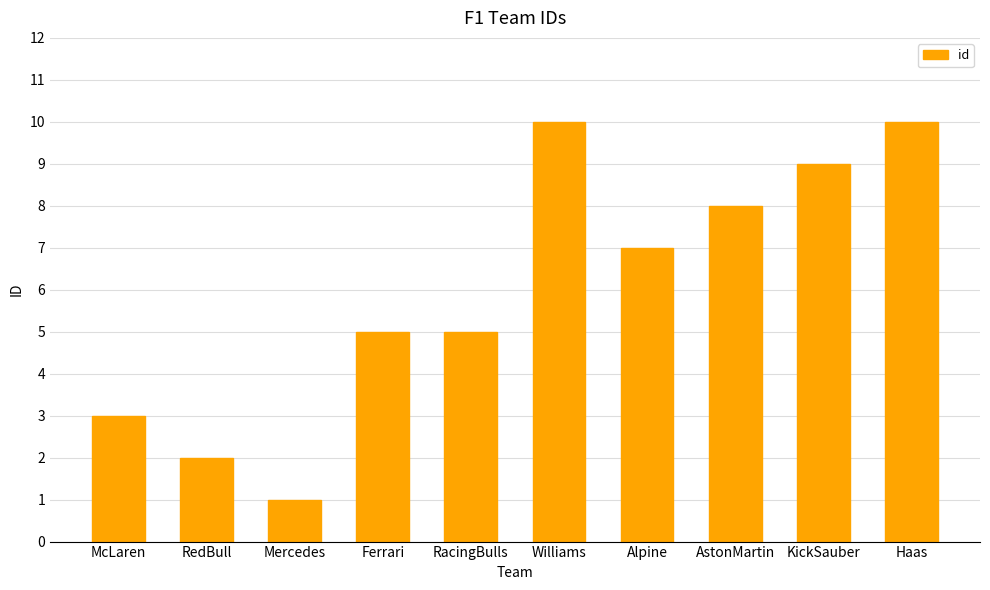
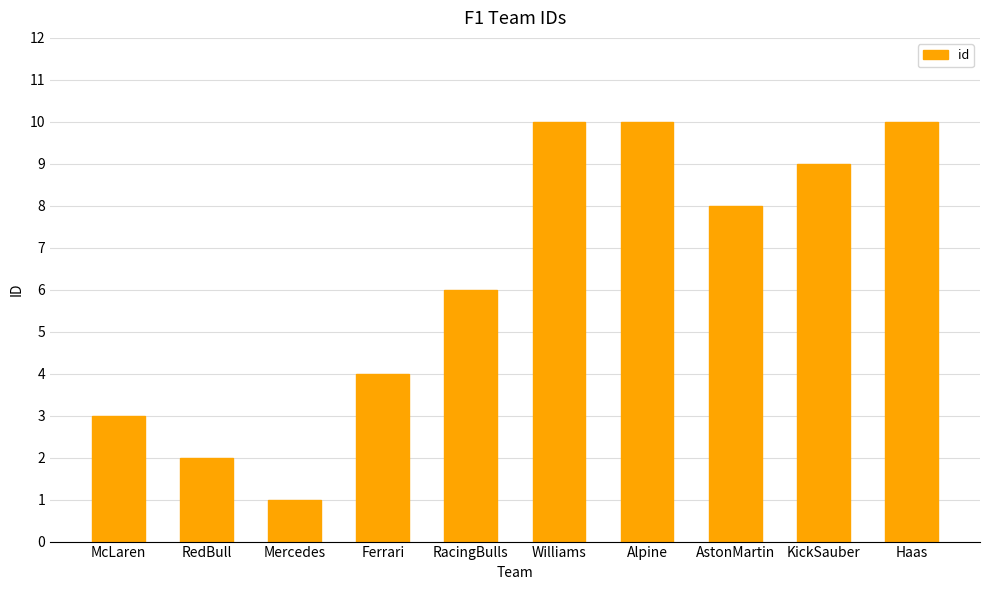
Ferrari: 5 -> 4
RacingBulls: 5 -> 6
Alpine: 7 -> 10
